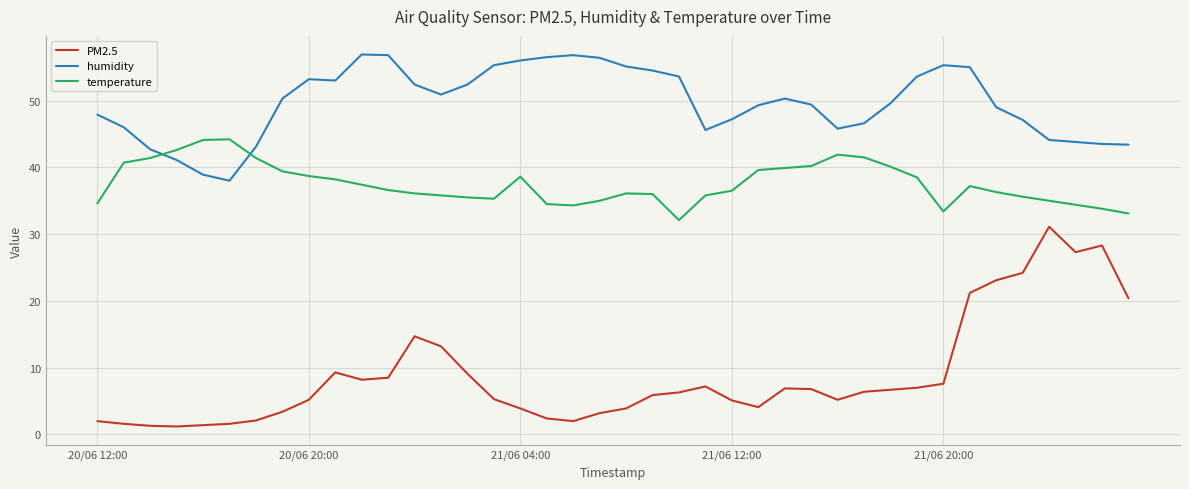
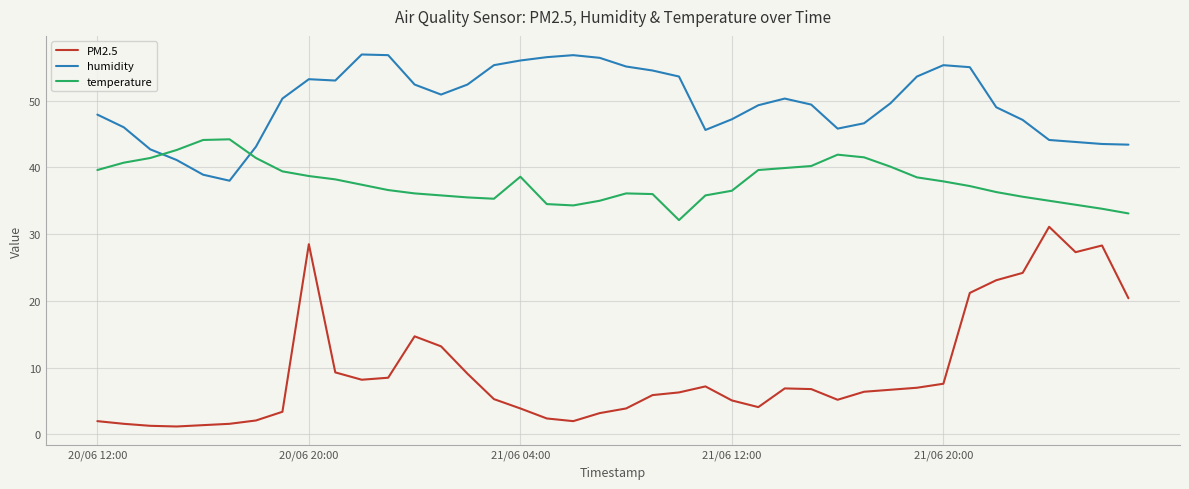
temperature, 20/06 12:00: 35 -> 40
PM2.5, 20/06 20:00: 5 -> 29
temperature, 21/06 20:00: 33 -> 38
